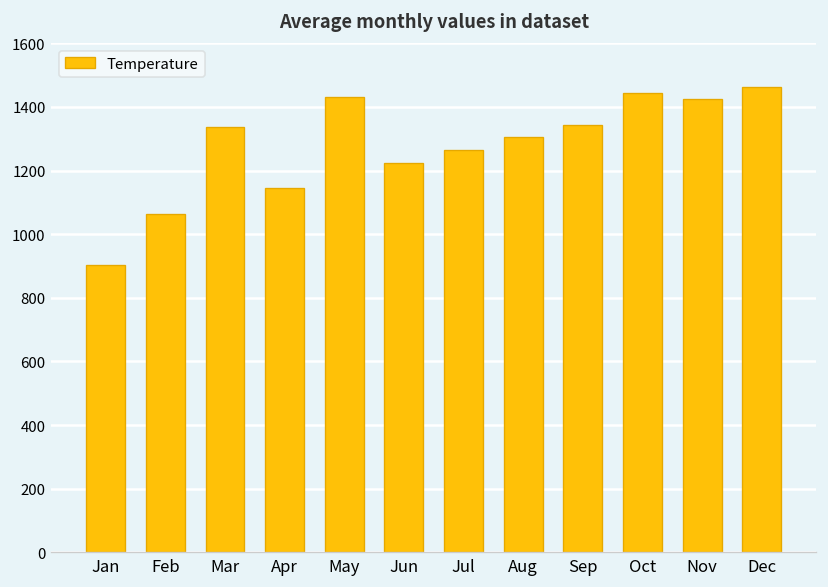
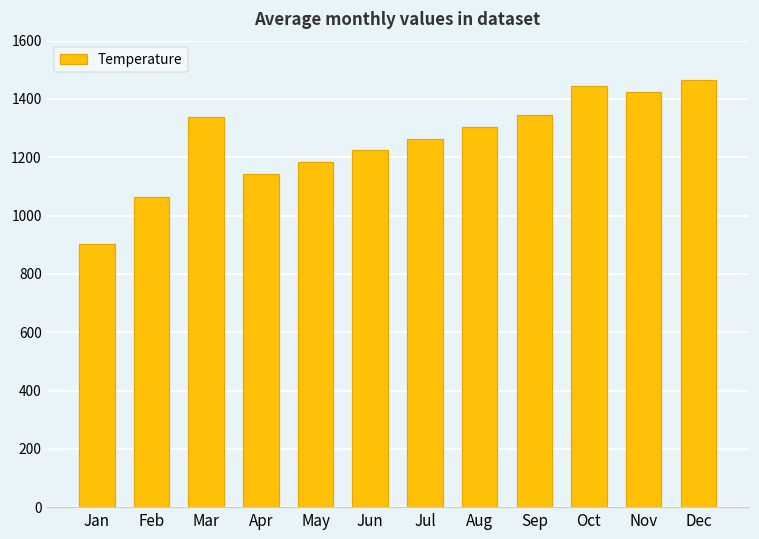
May: 1430 -> 1180
